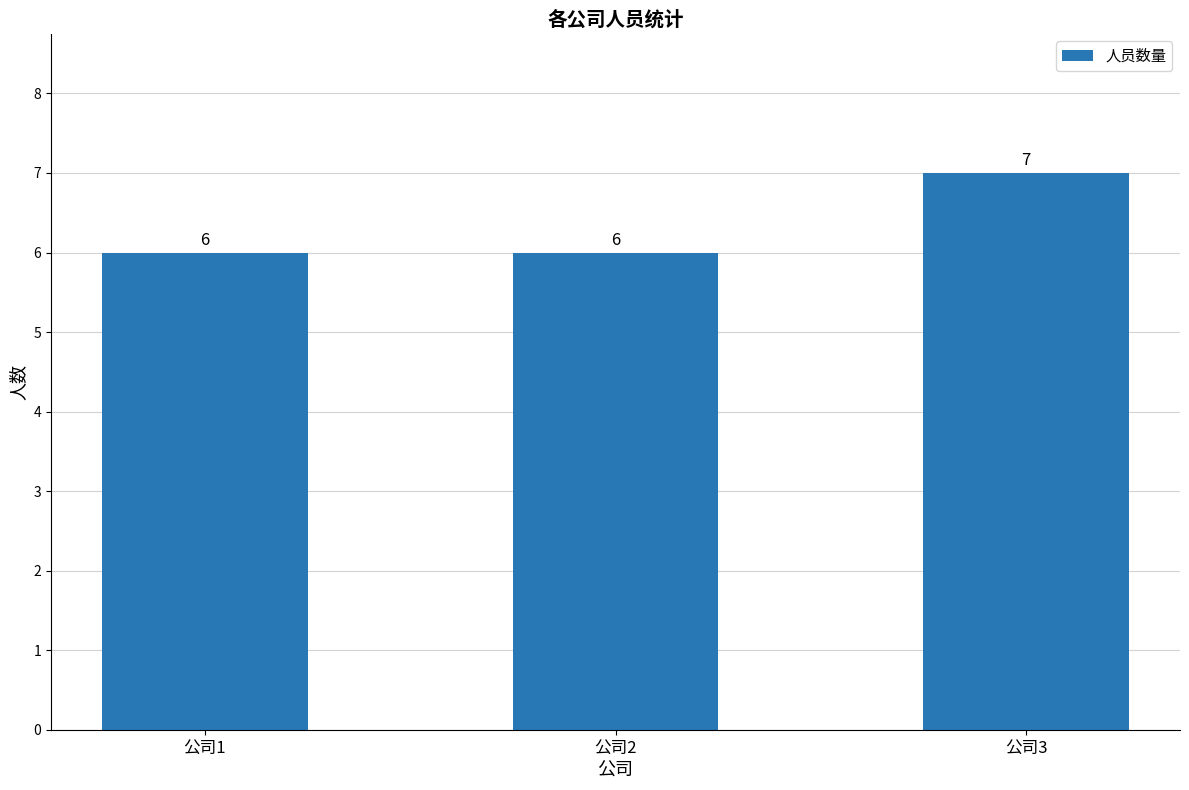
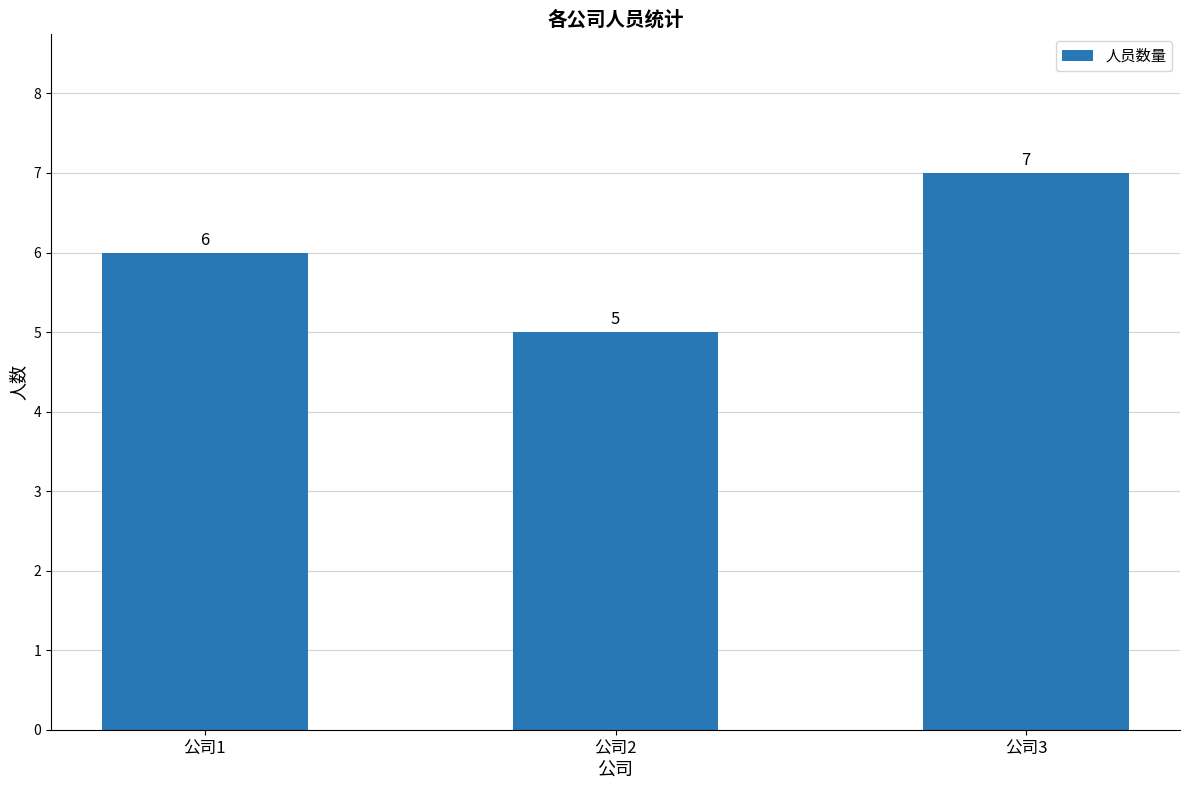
公司2: 6 -> 5
